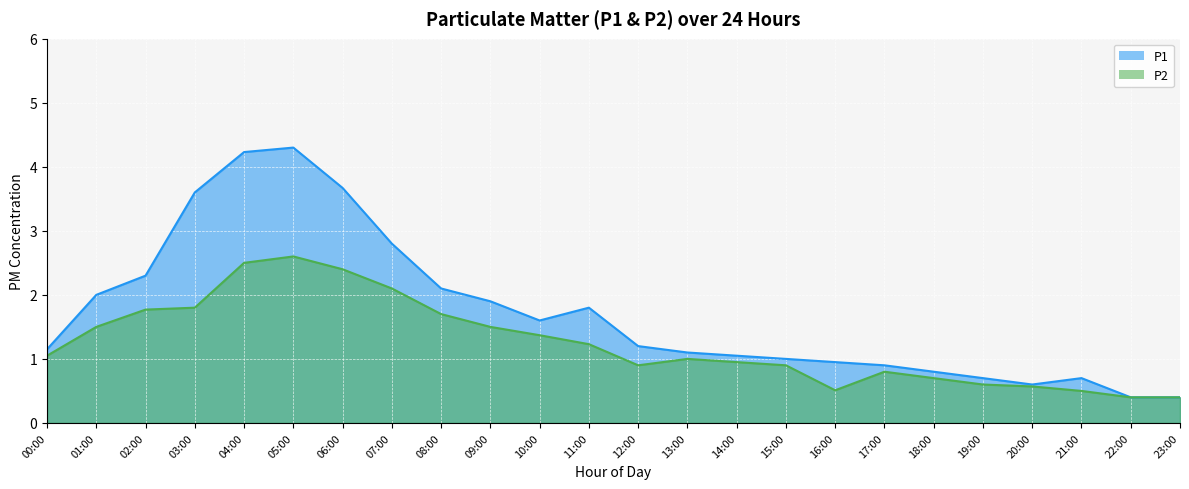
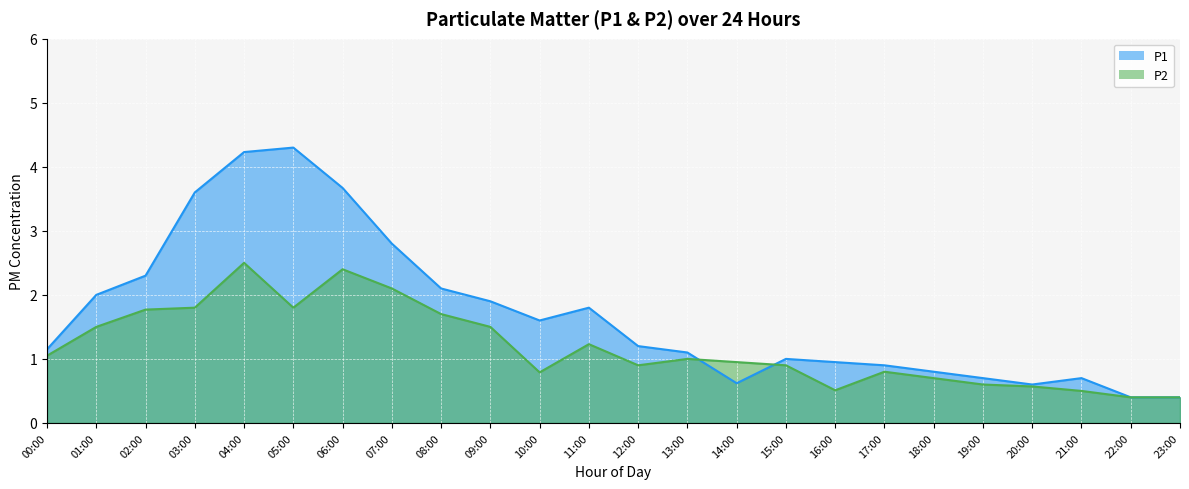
P2, 05:00: 2.6 -> 1.8
P2, 10:00: 1.4 -> 0.8
P1, 14:00: 1.1 -> 0.6
